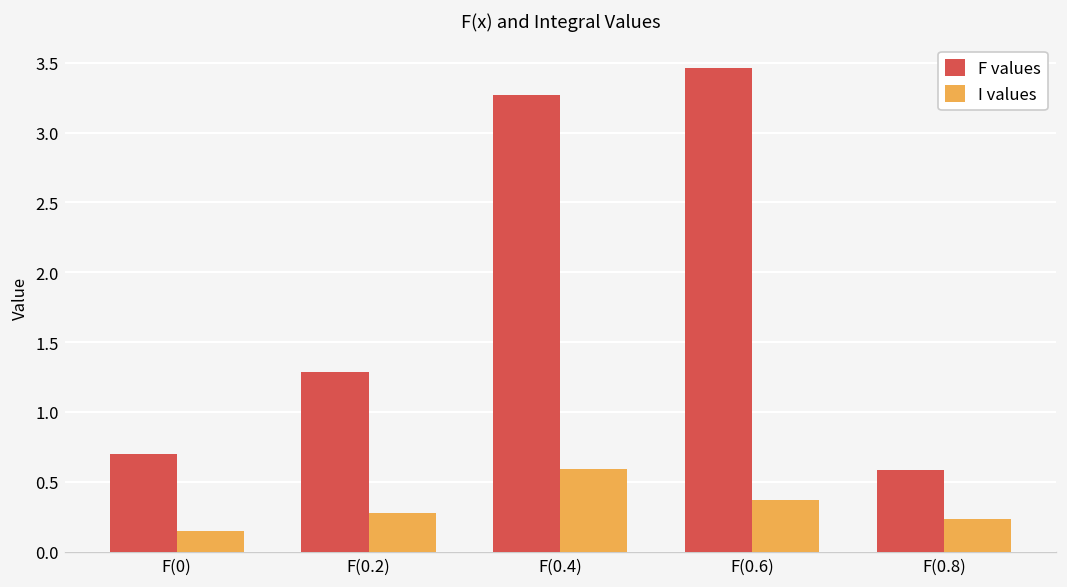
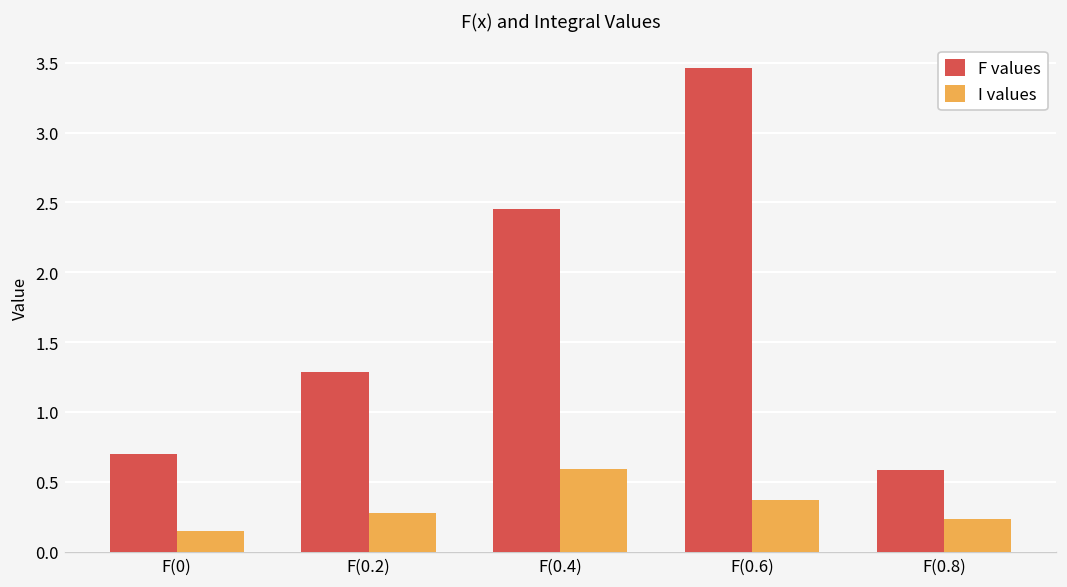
F values, F(0.4): 3.27 -> 2.46
